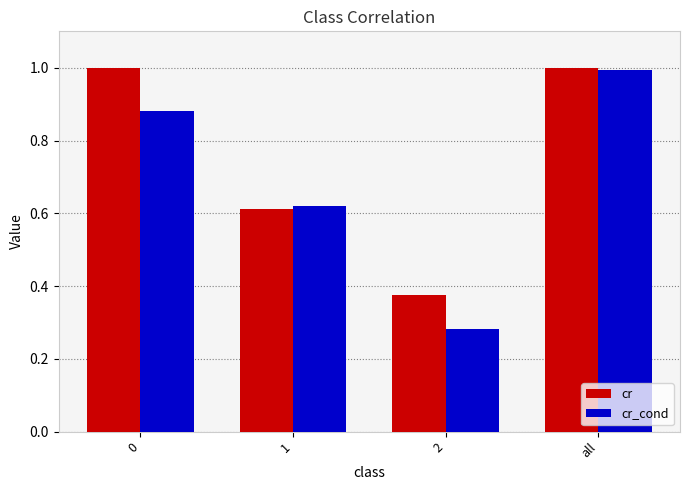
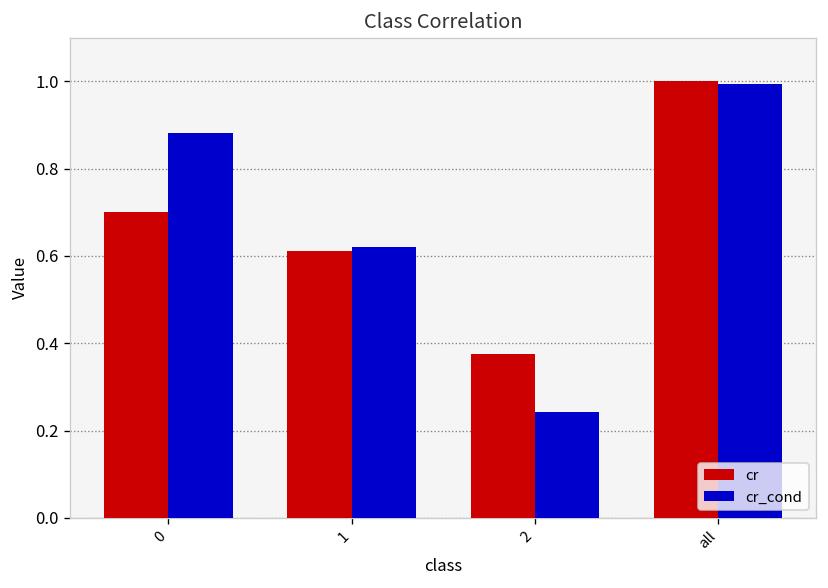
cr, 0: 1.00 -> 0.70
cr_cond, 2: 0.28 -> 0.24
